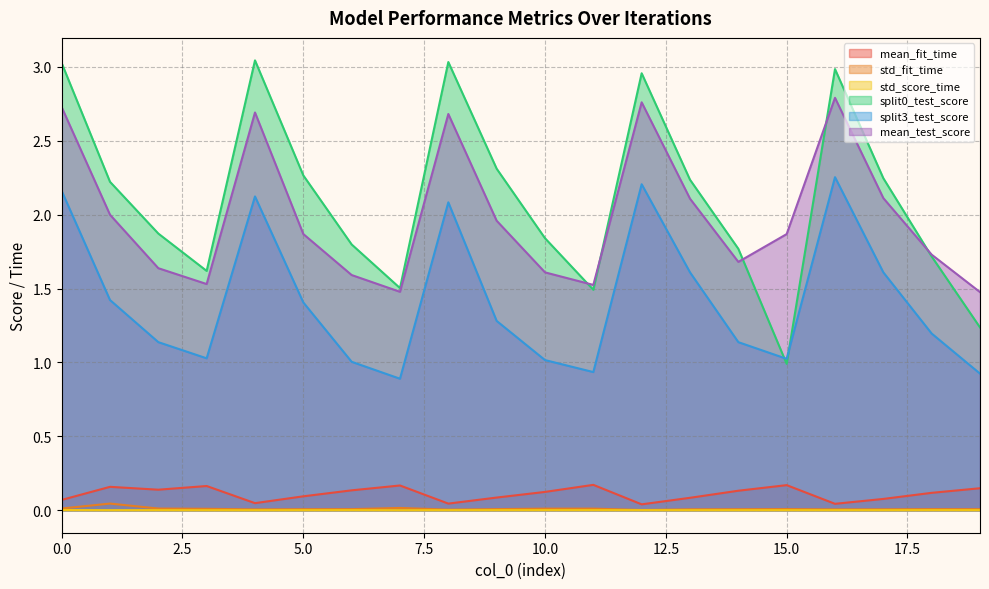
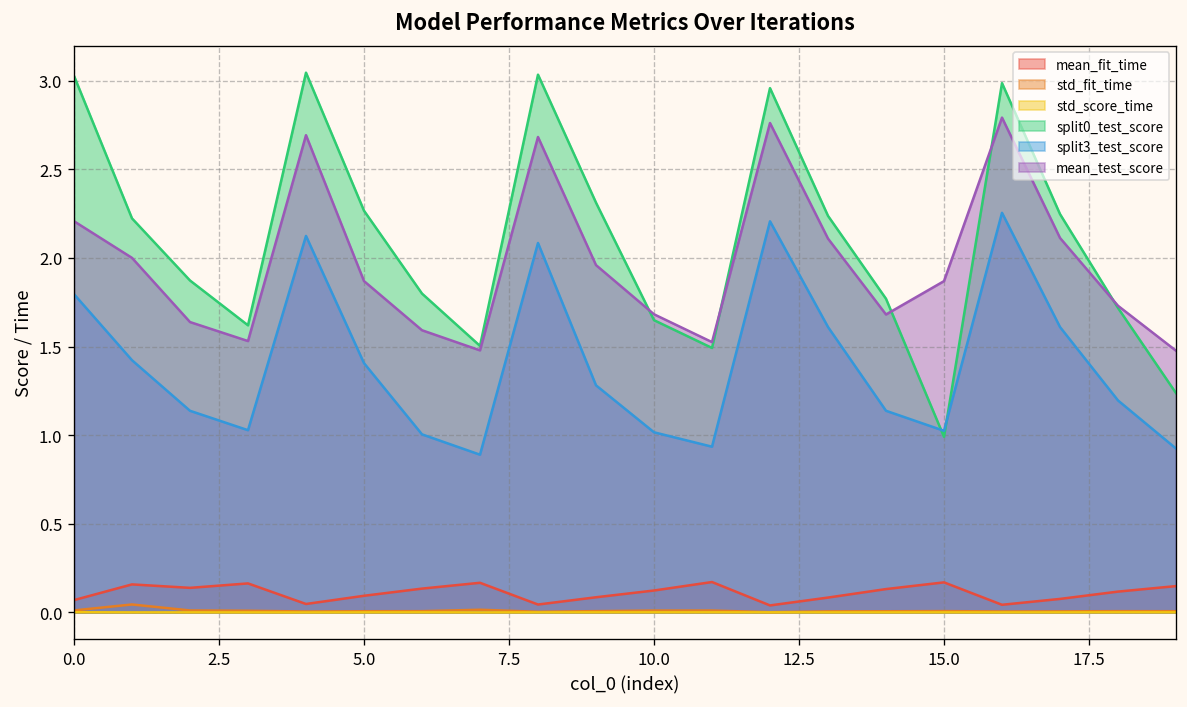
split3_test_score, 0.0: 2.16 -> 1.80
mean_test_score, 0.0: 2.73 -> 2.21
split0_test_score, 10.0: 1.84 -> 1.65
mean_test_score, 10.0: 1.61 -> 1.68
